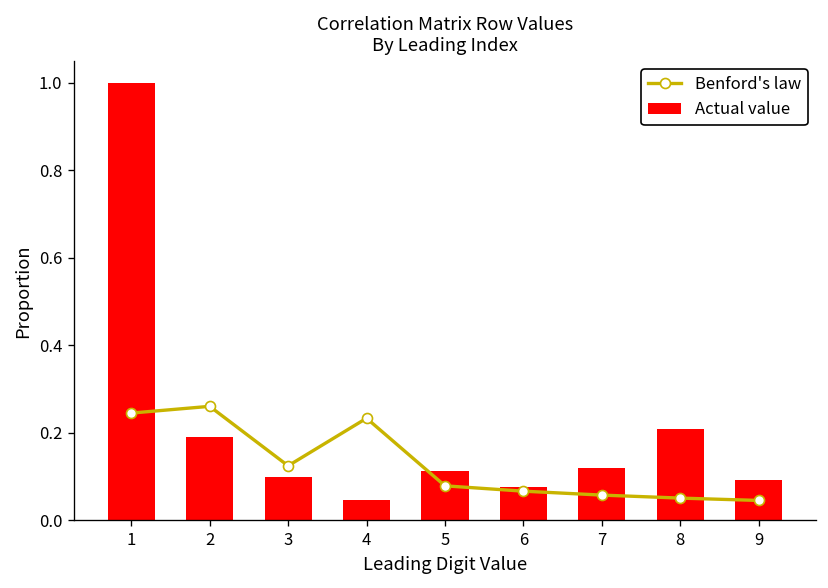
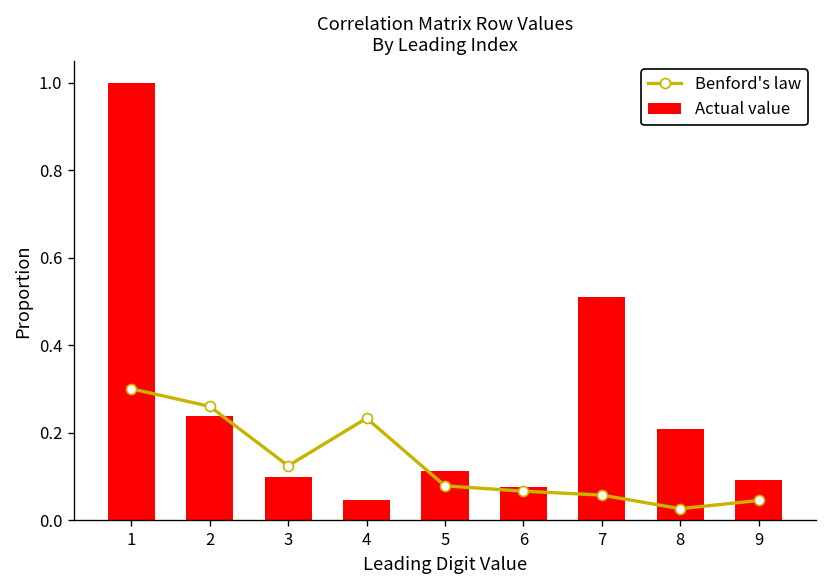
Benford's law, 1: 0.25 -> 0.30
Actual value, 2: 0.19 -> 0.24
Actual value, 7: 0.12 -> 0.51
Benford's law, 8: 0.05 -> 0.03
